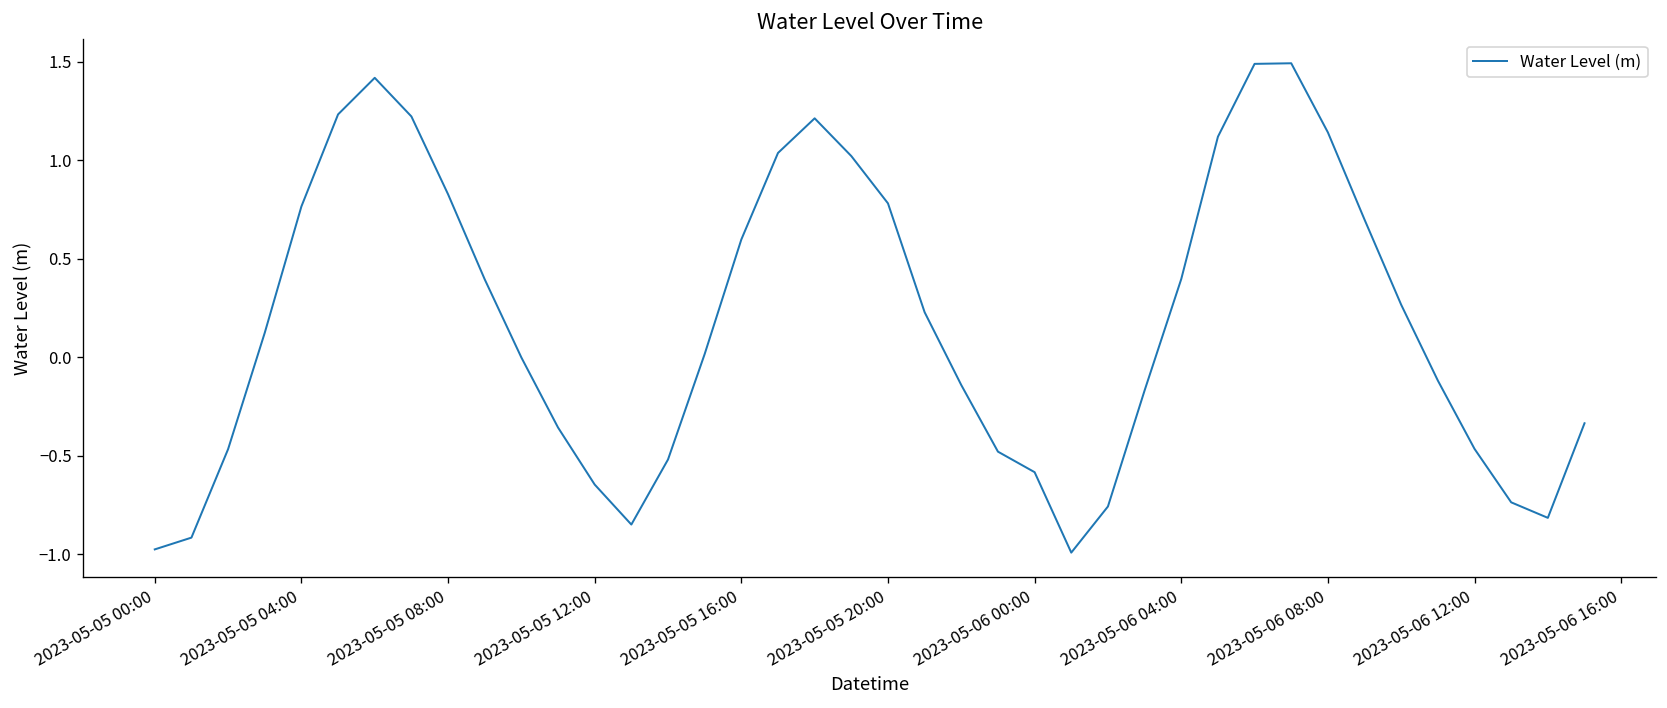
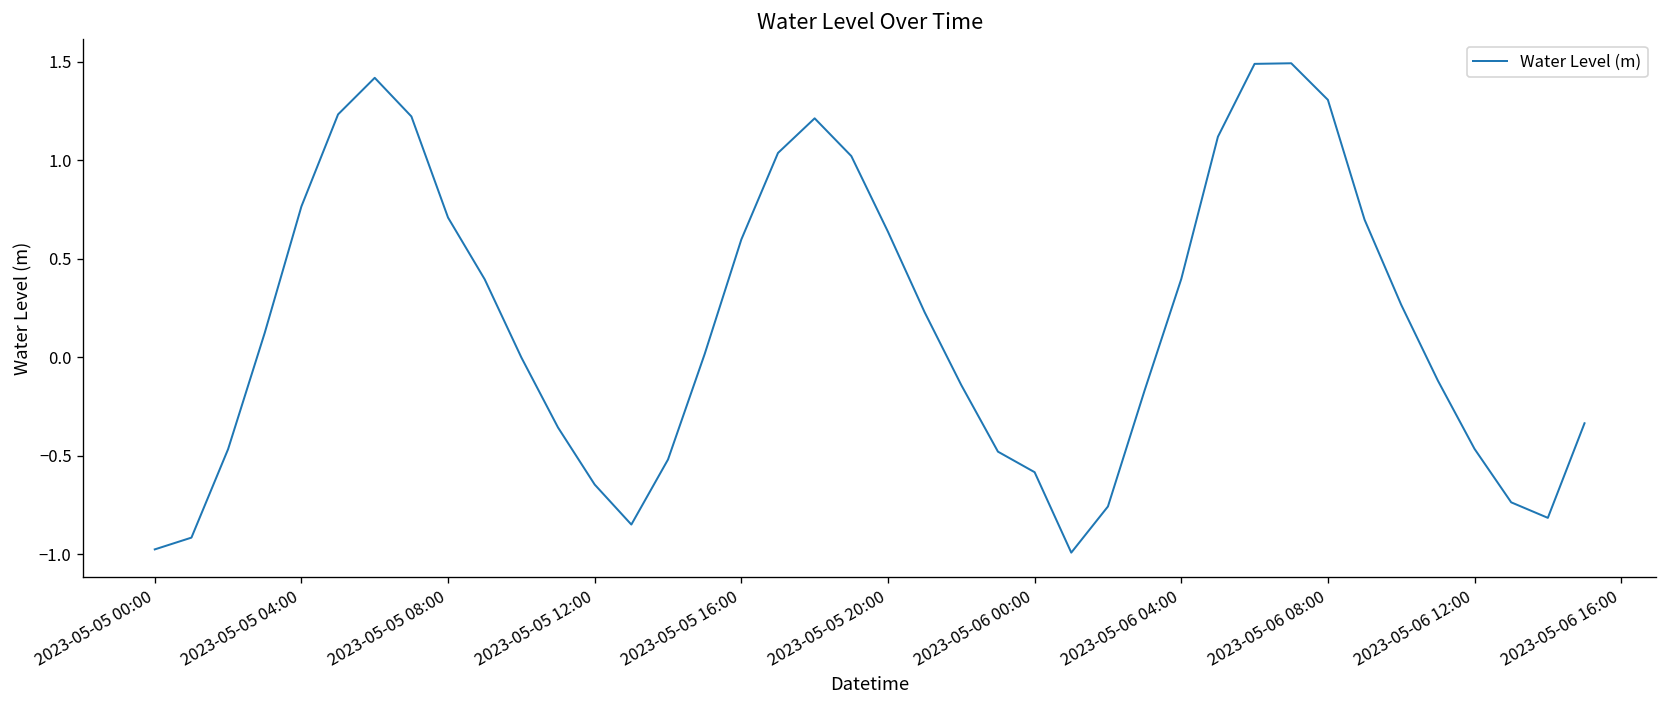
2023-05-05 08:00: 0.83 -> 0.71
2023-05-05 20:00: 0.78 -> 0.64
2023-05-06 08:00: 1.14 -> 1.31
